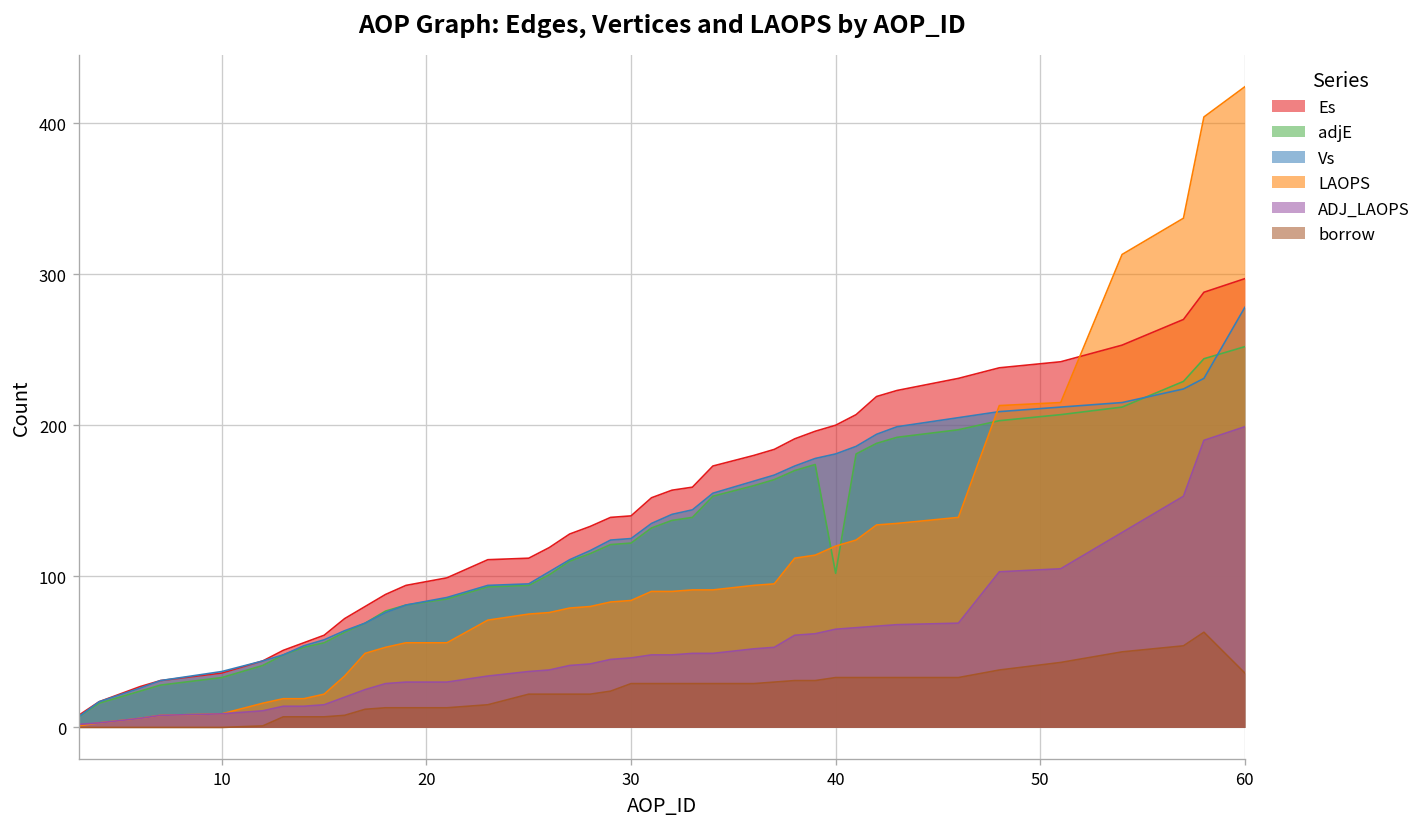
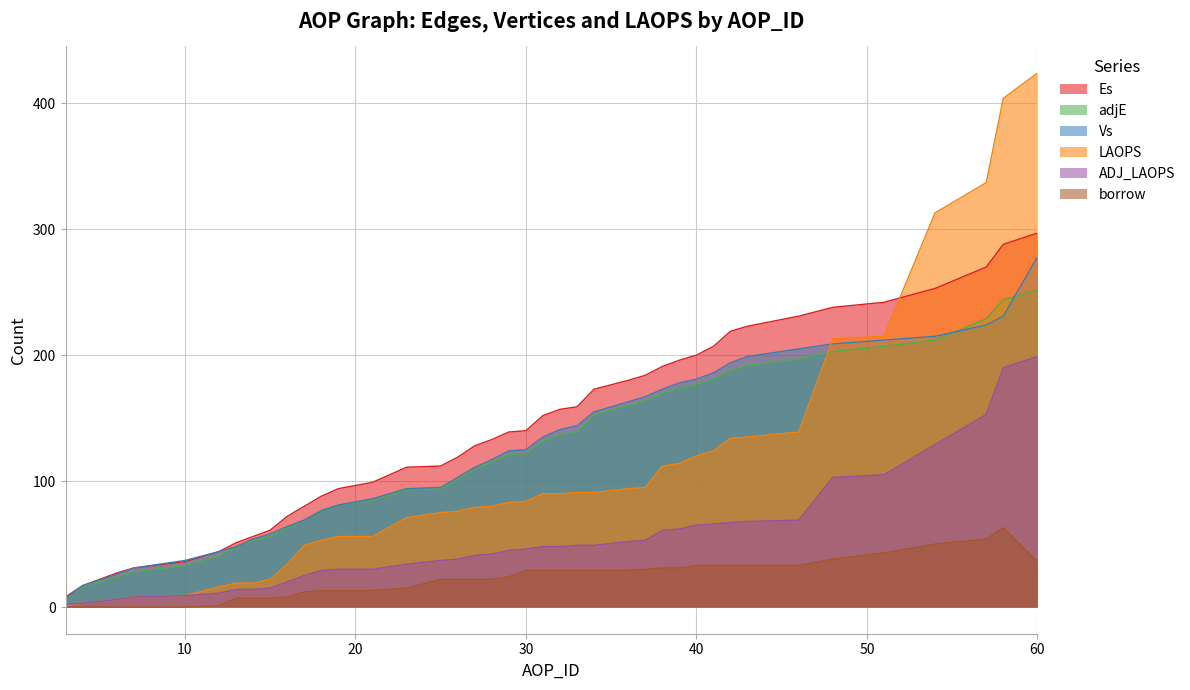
adjE, 40: 102 -> 177
